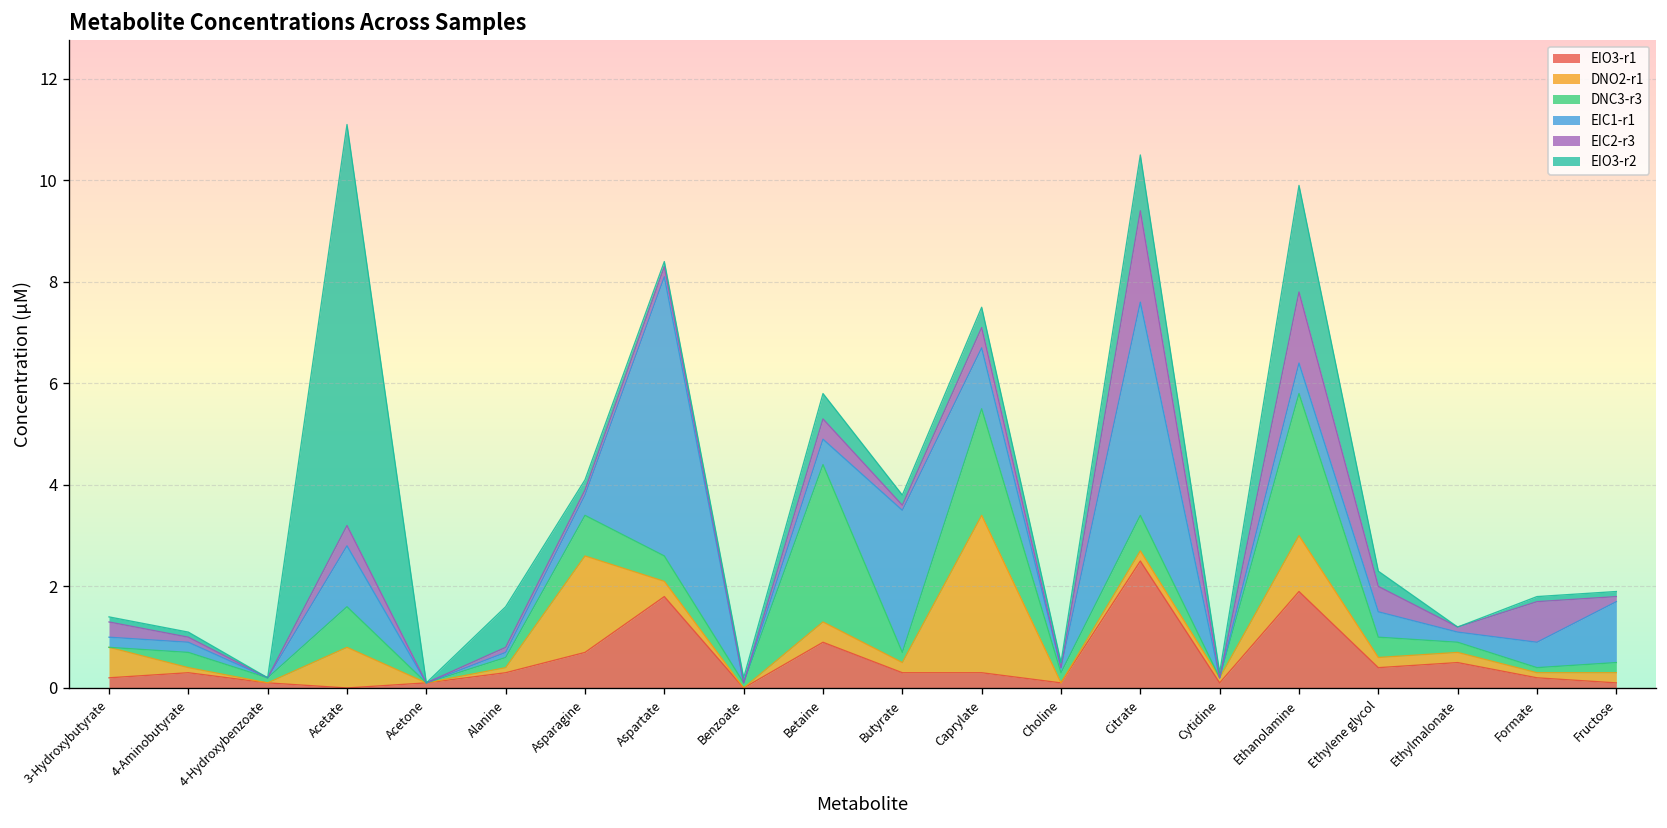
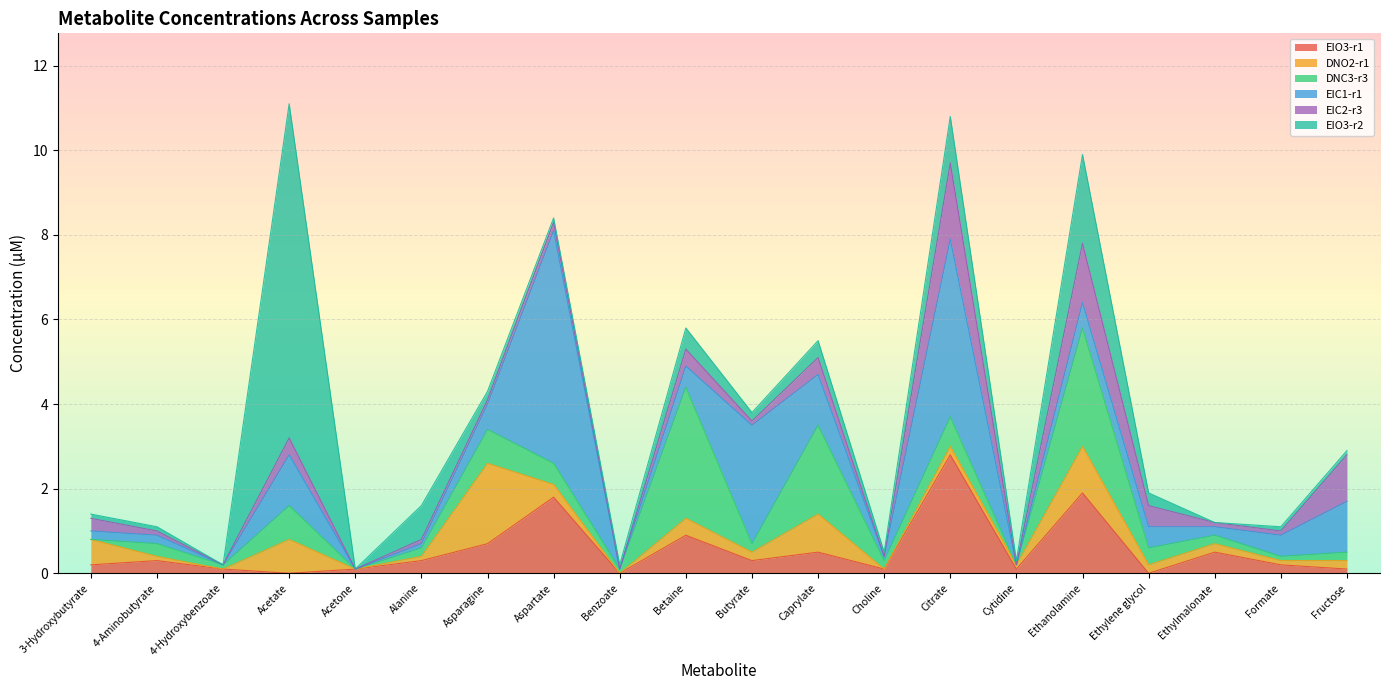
EIC1-r1, Asparagine: 0.4 -> 0.6
EIO3-r1, Caprylate: 0.3 -> 0.5
DNO2-r1, Caprylate: 3.1 -> 0.9
EIO3-r1, Citrate: 2.5 -> 2.8
EIO3-r1, Ethylene glycol: 0.4 -> 0.0
EIC2-r3, Formate: 0.8 -> 0.1
EIC2-r3, Fructose: 0.1 -> 1.1
